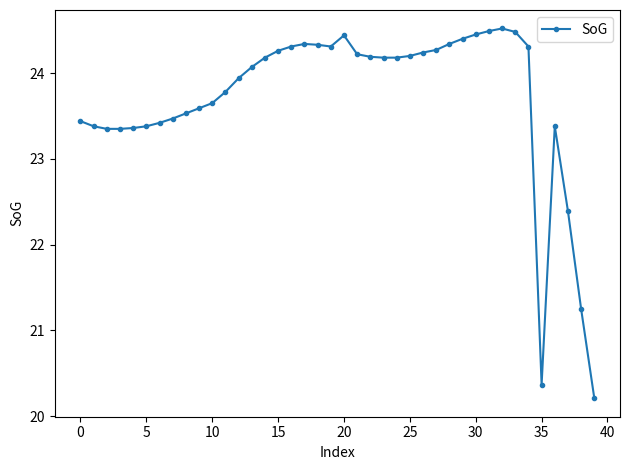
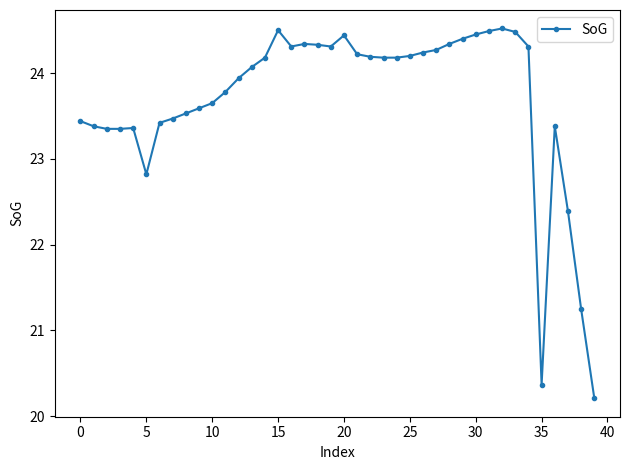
5: 23.4 -> 22.8
15: 24.3 -> 24.5
